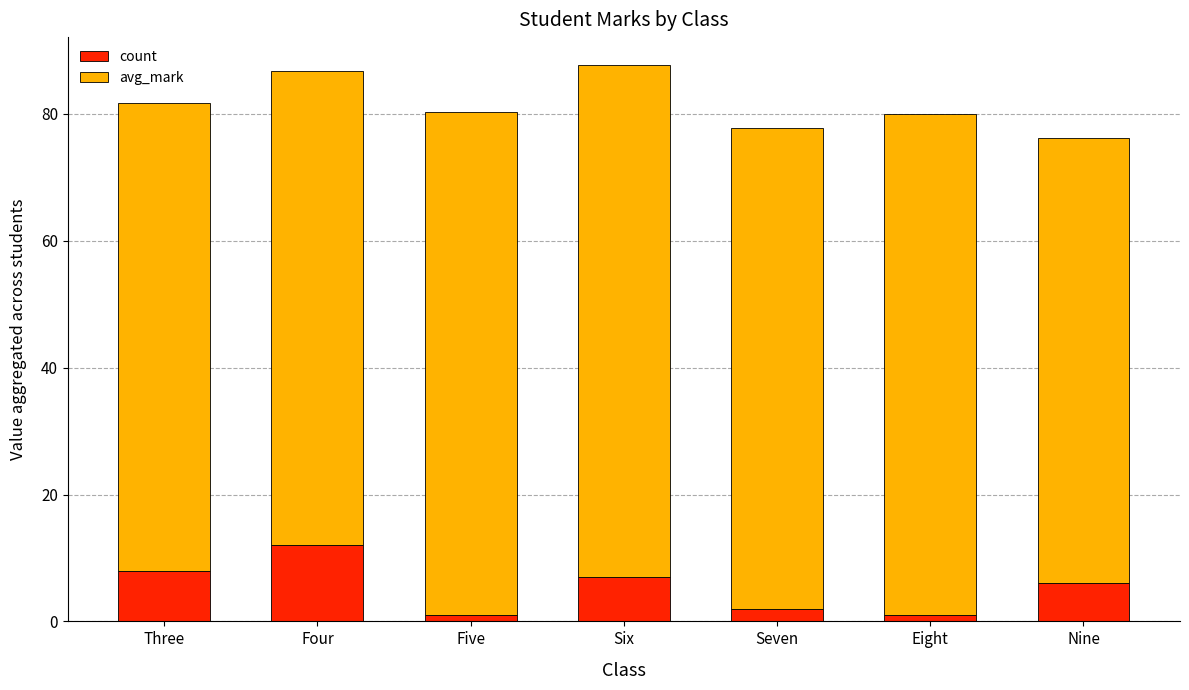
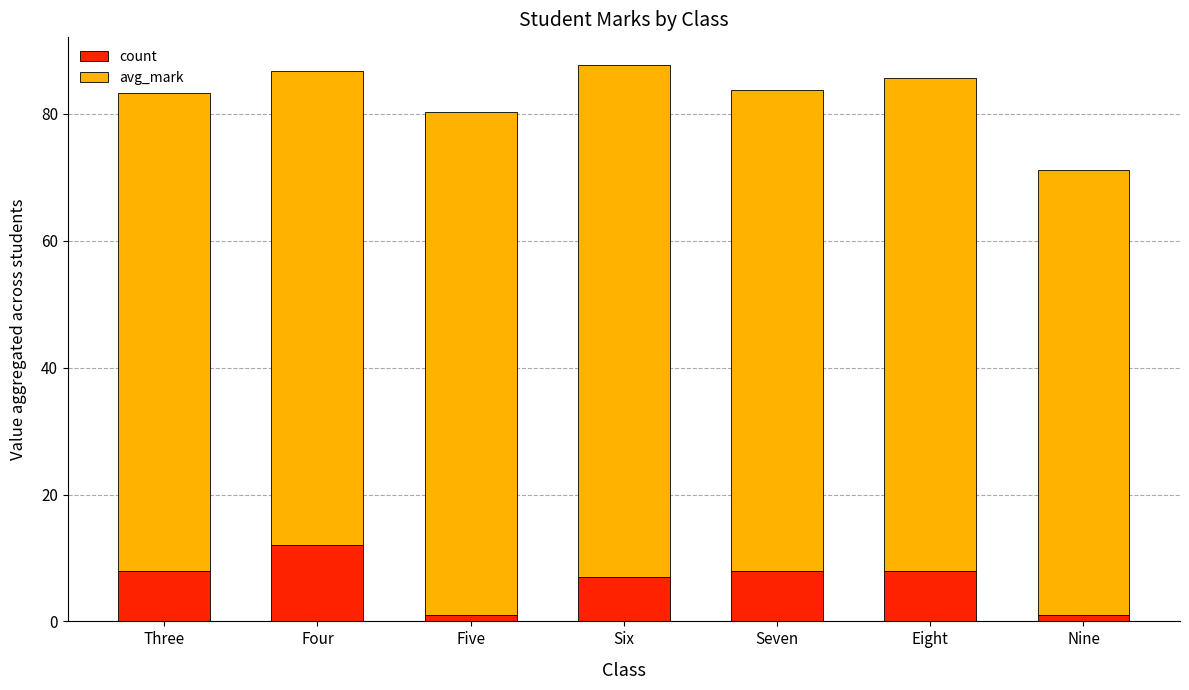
avg_mark, Three: 74 -> 75
count, Seven: 2 -> 8
count, Eight: 1 -> 8
avg_mark, Eight: 79 -> 78
count, Nine: 6 -> 1
